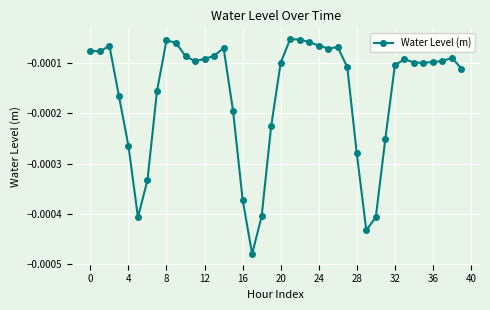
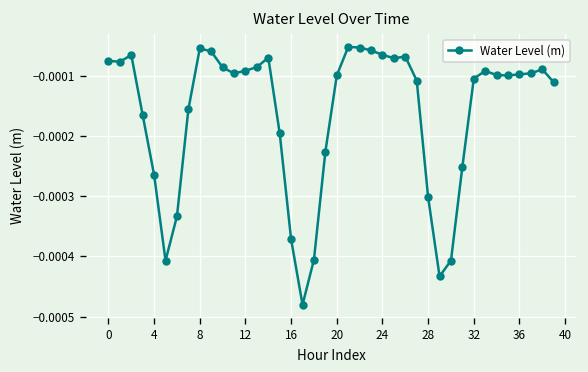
28: -0.00028 -> -0.00030
